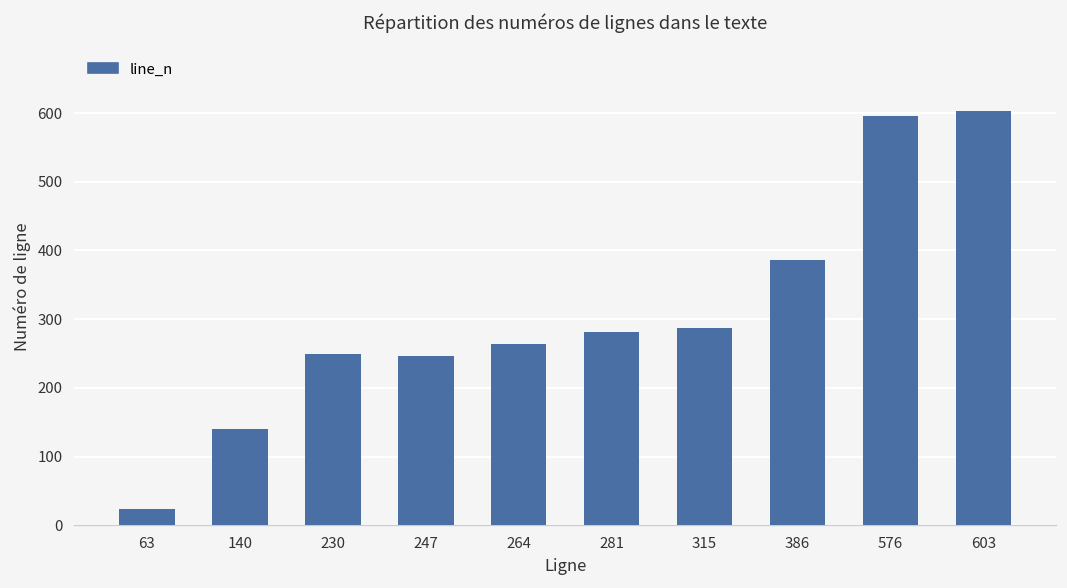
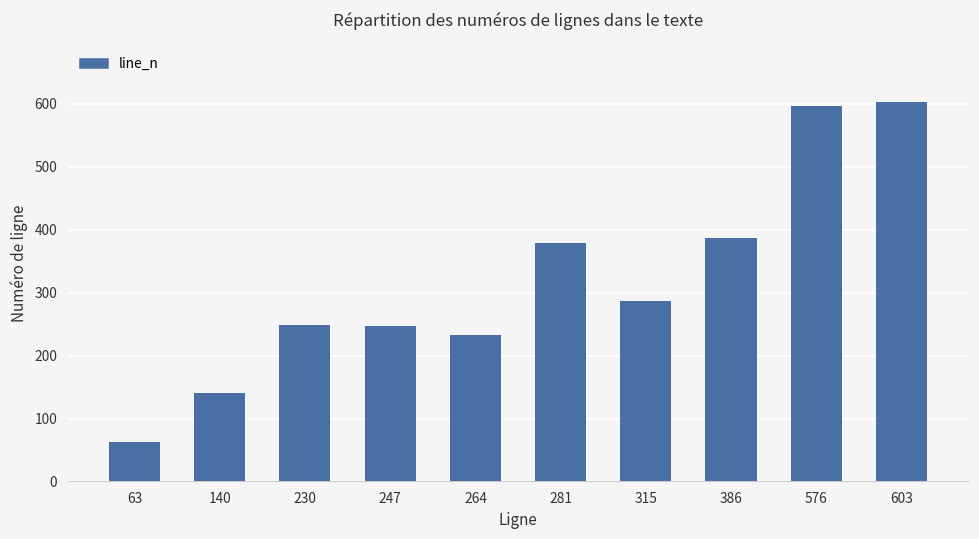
63: 20 -> 60
264: 260 -> 230
281: 280 -> 380
